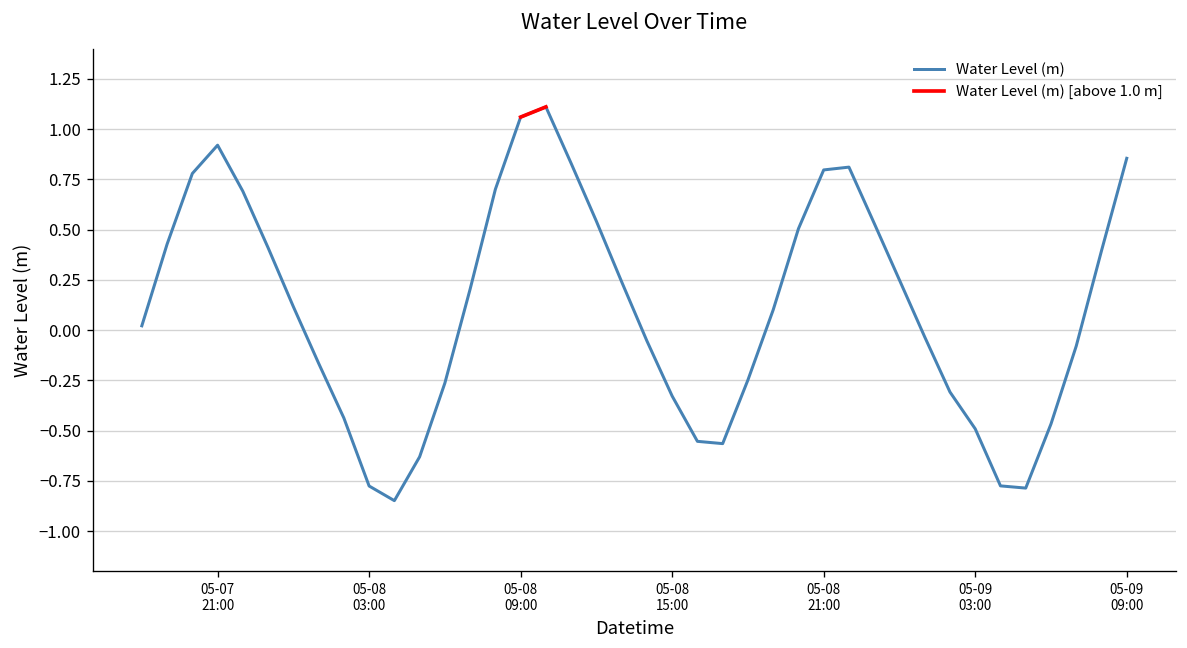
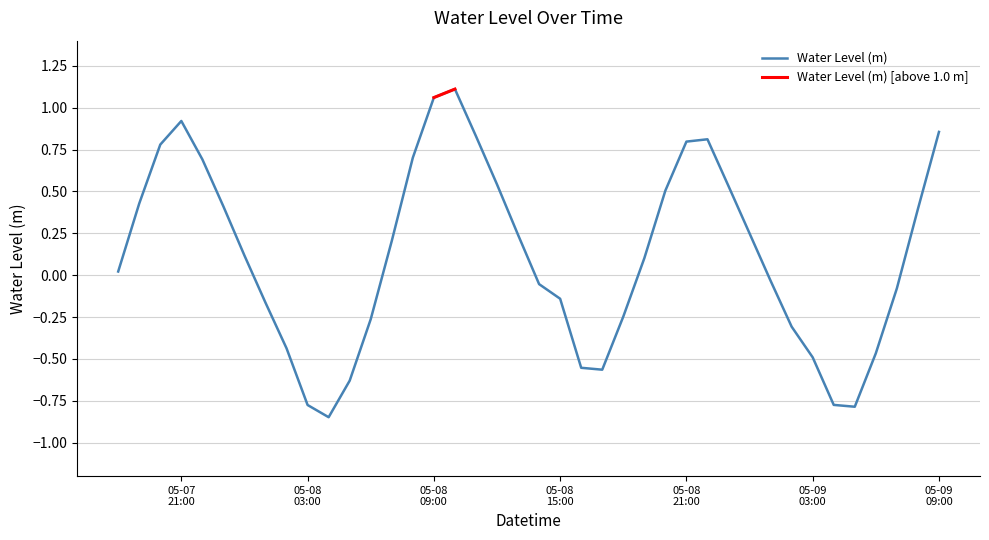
Water Level (m), 05-08 15:00: -0.33 -> -0.14
